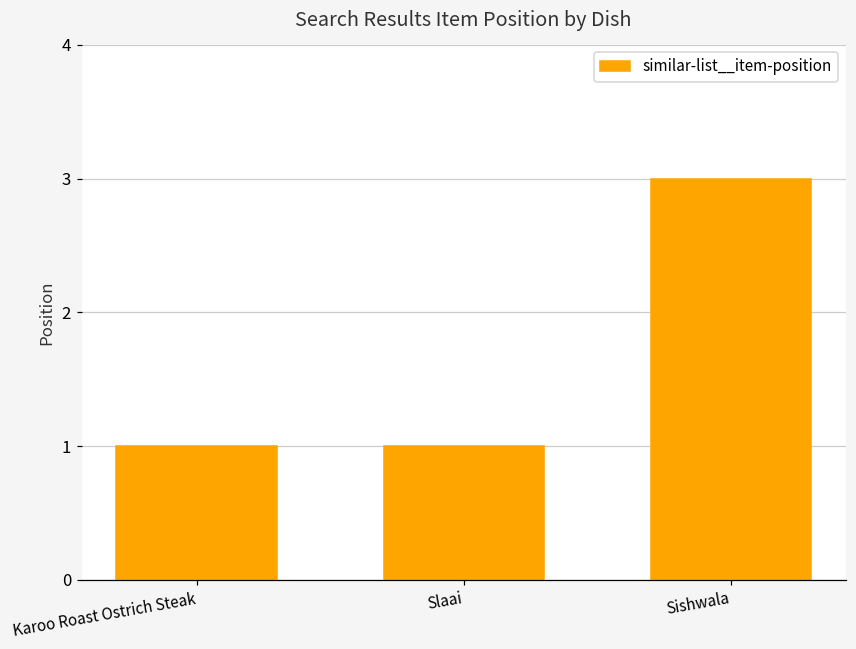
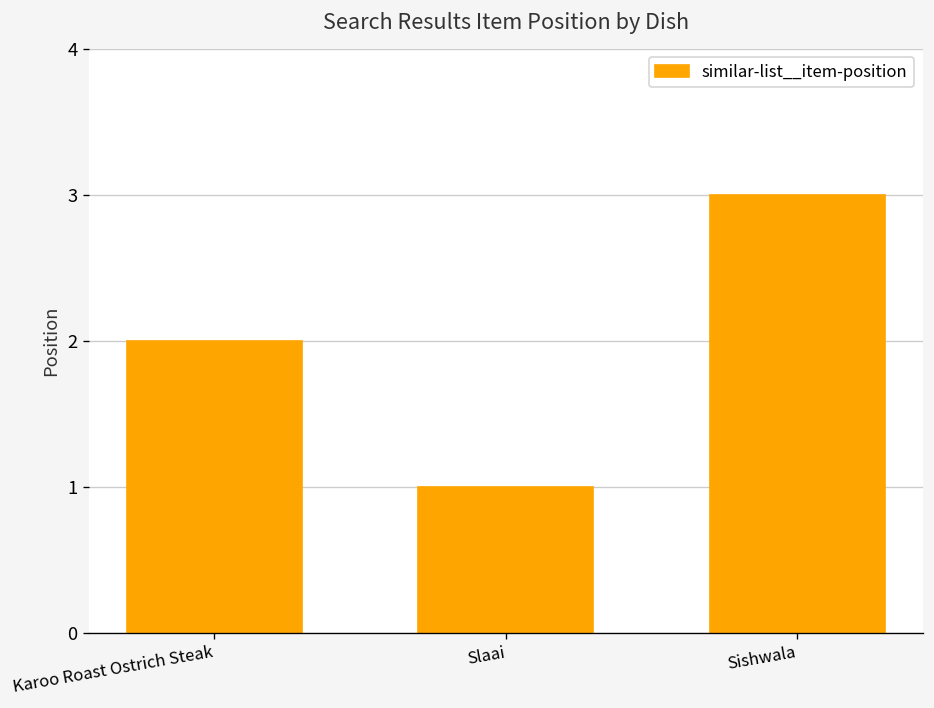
Karoo Roast Ostrich Steak: 1 -> 2
